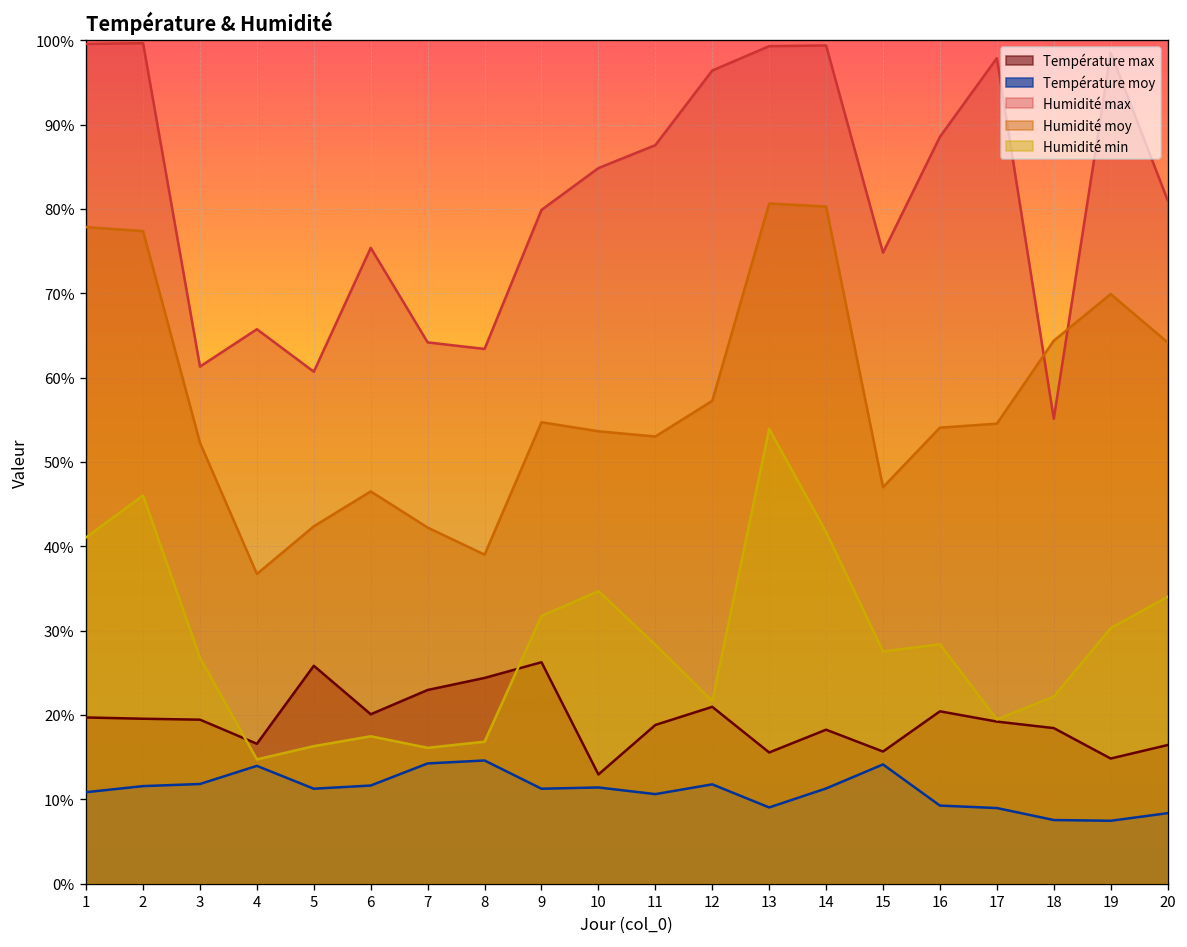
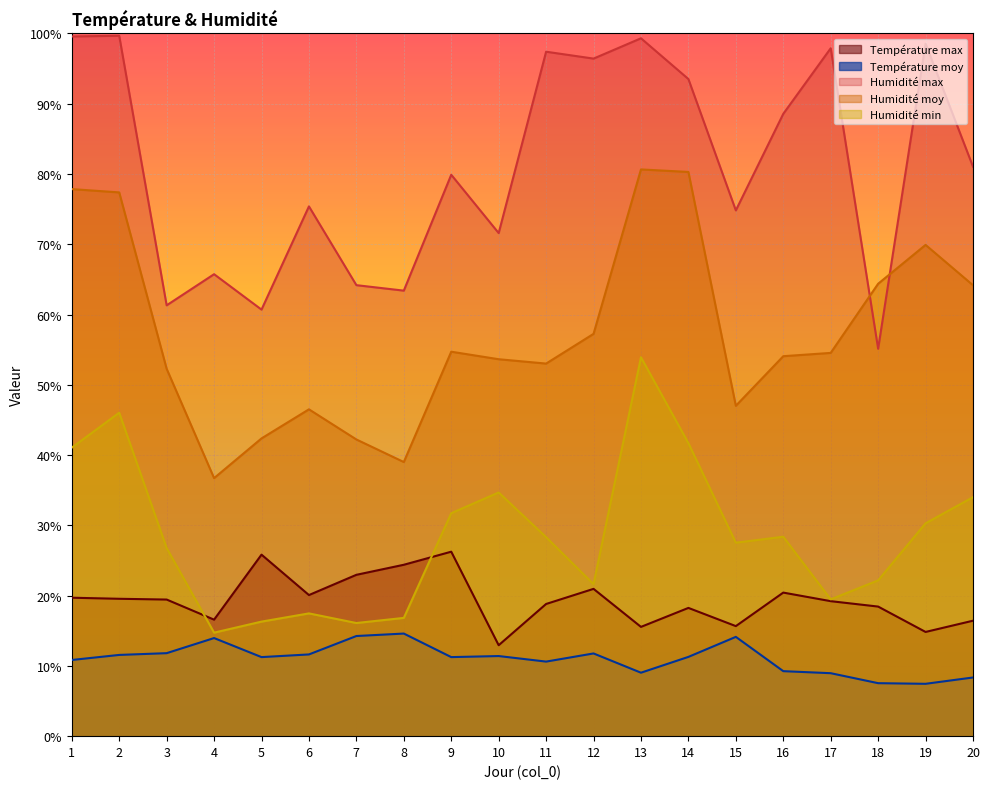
Humidité max, 10: 85% -> 72%
Humidité max, 11: 88% -> 97%
Humidité max, 14: 99% -> 94%
